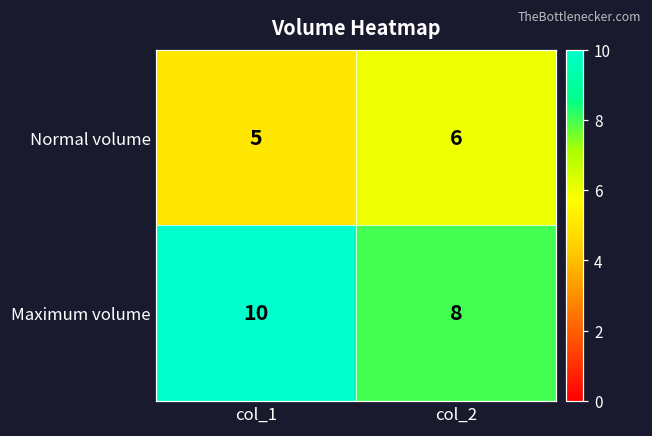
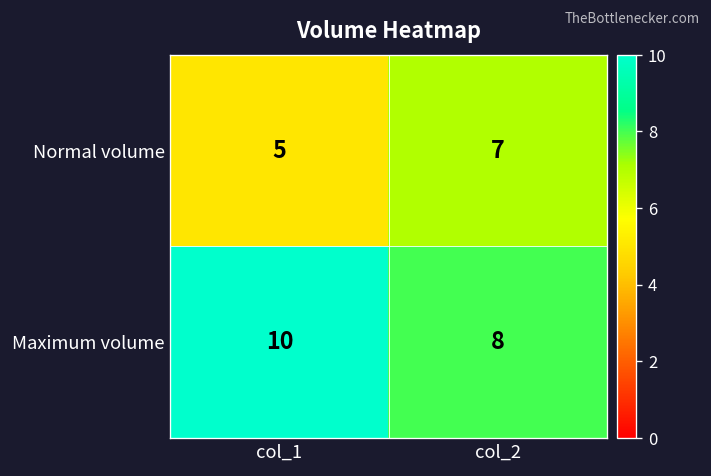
Normal volume, col_2: 6 -> 7
